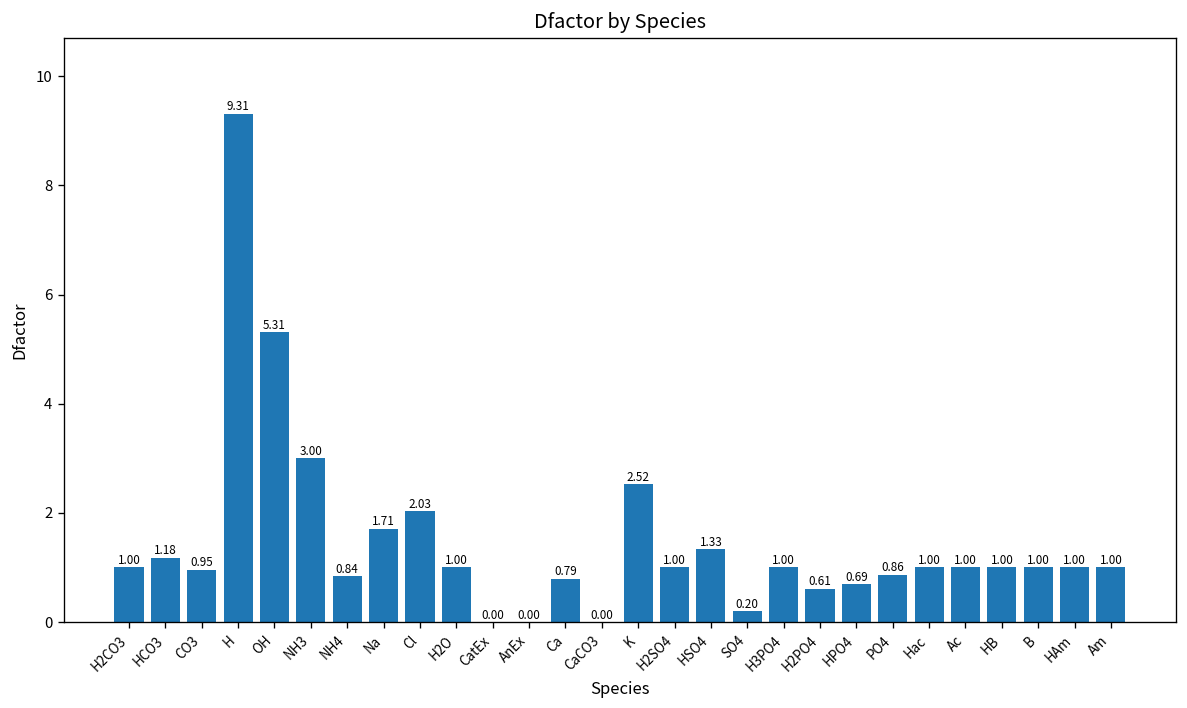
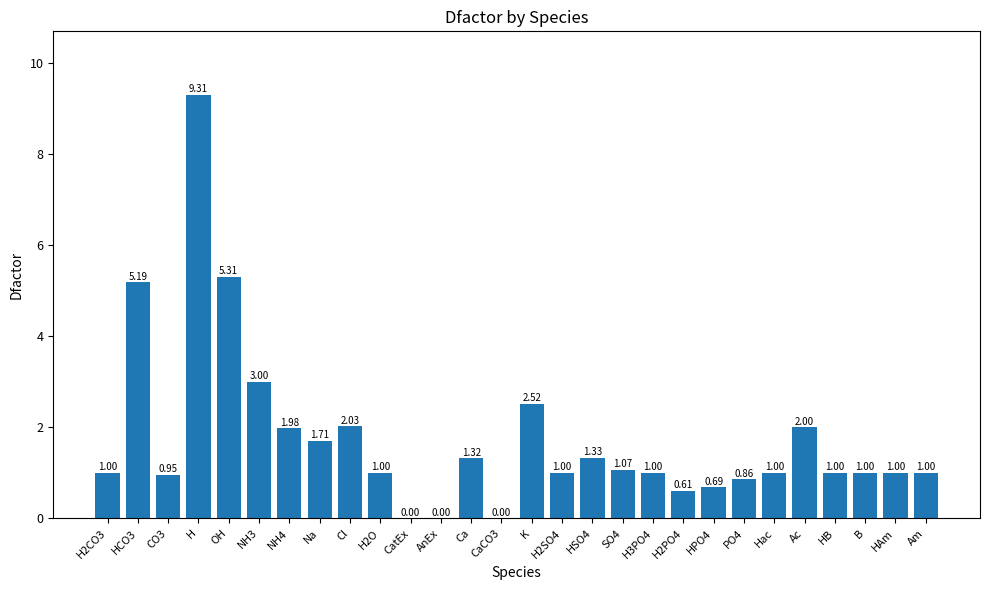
HCO3: 1.18 -> 5.19
NH4: 0.84 -> 1.98
Ca: 0.79 -> 1.32
SO4: 0.20 -> 1.07
Ac: 1.00 -> 2.00
